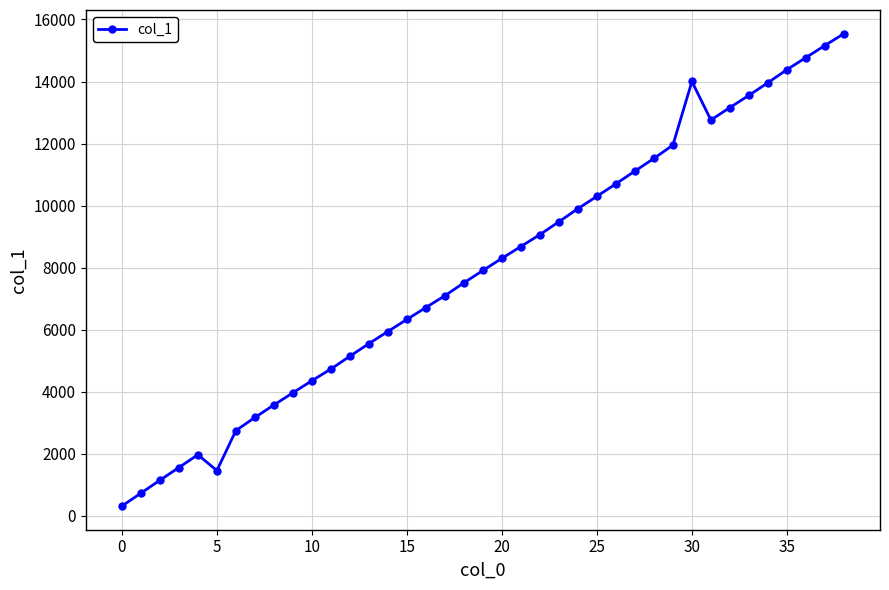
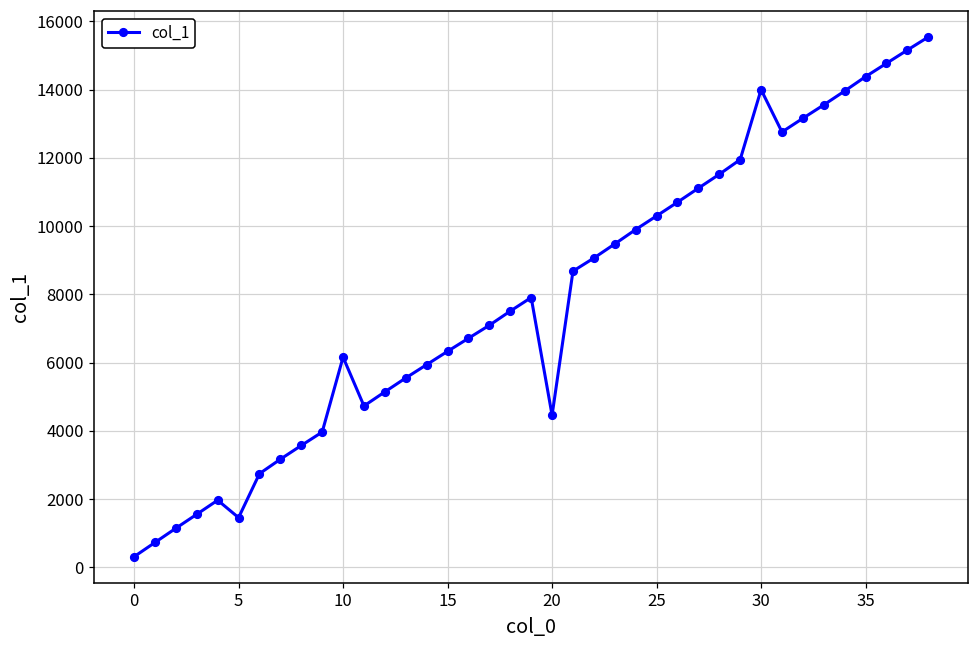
10: 4400 -> 6200
20: 8300 -> 4500
